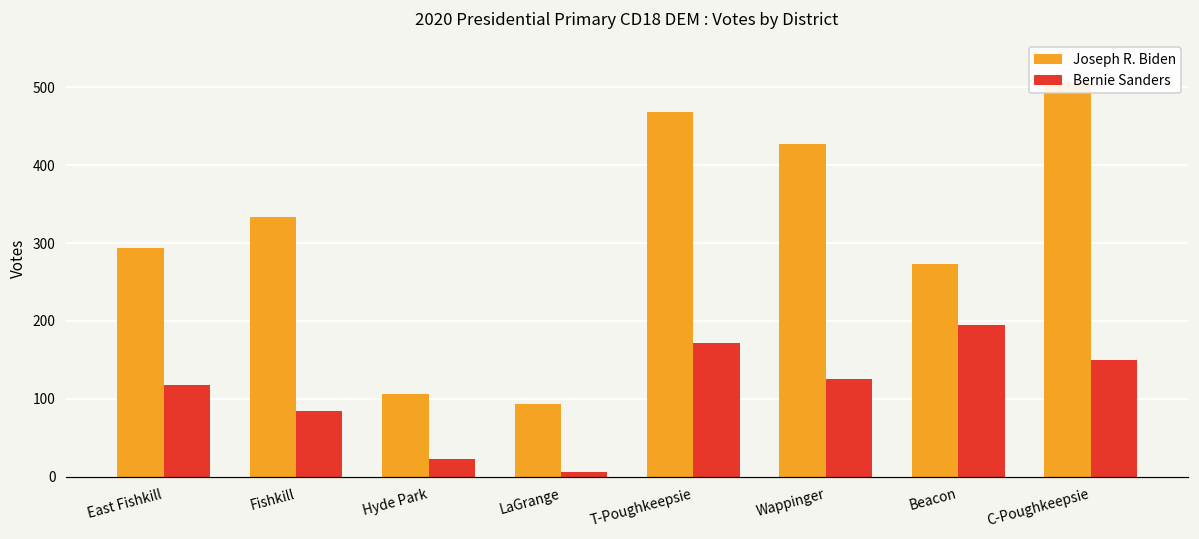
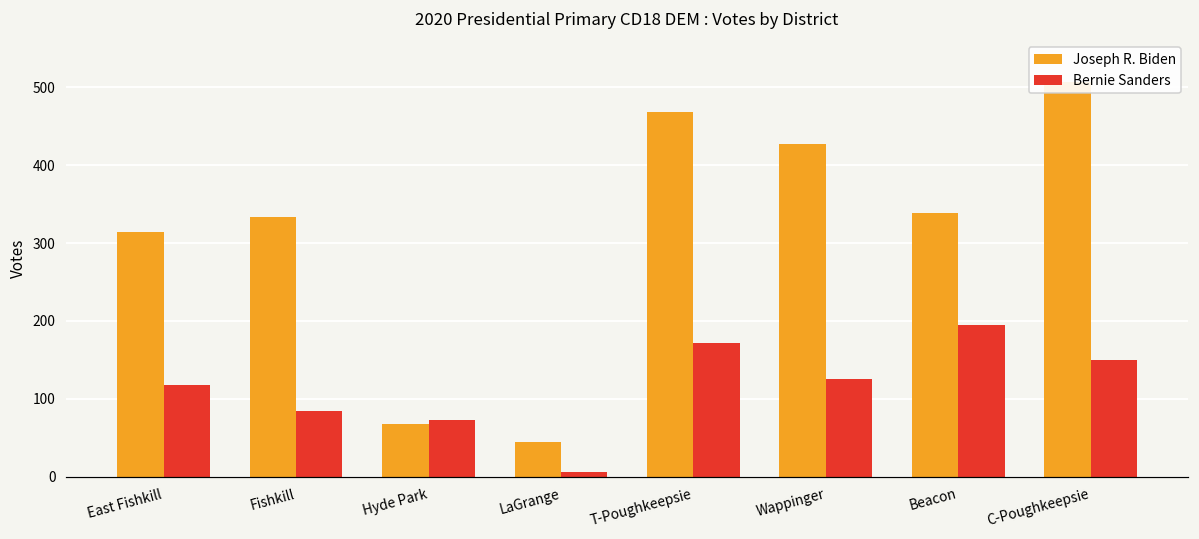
Joseph R. Biden, East Fishkill: 290 -> 310
Joseph R. Biden, Hyde Park: 110 -> 70
Bernie Sanders, Hyde Park: 20 -> 70
Joseph R. Biden, LaGrange: 90 -> 40
Joseph R. Biden, Beacon: 270 -> 340
